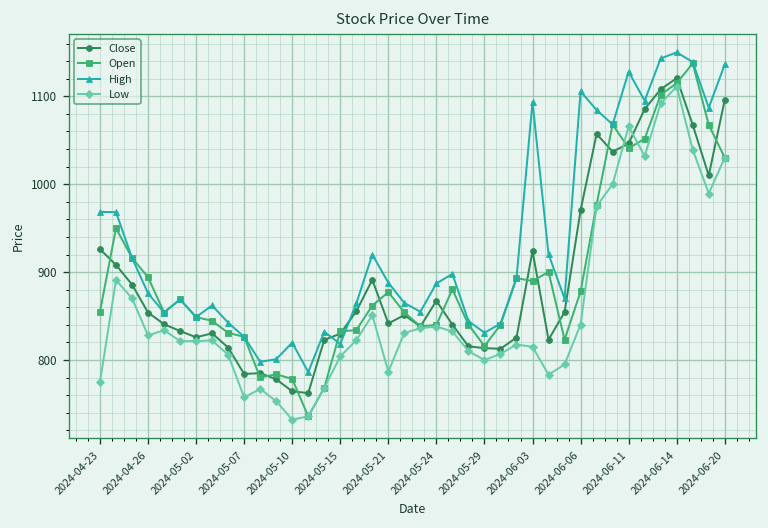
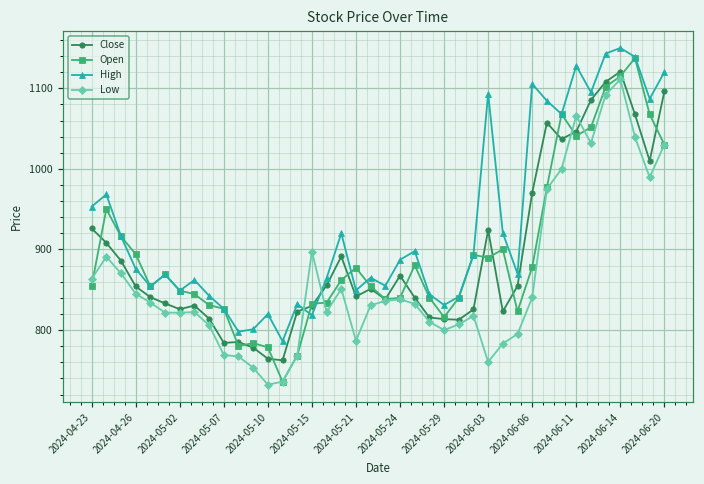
High, 2024-04-23: 970 -> 950
Low, 2024-04-23: 780 -> 860
Low, 2024-04-26: 830 -> 850
Low, 2024-05-07: 760 -> 770
Low, 2024-05-15: 800 -> 900
High, 2024-05-21: 890 -> 850
Low, 2024-06-03: 820 -> 760
High, 2024-06-20: 1140 -> 1120
